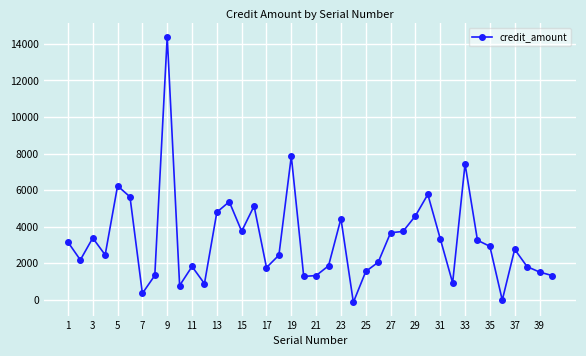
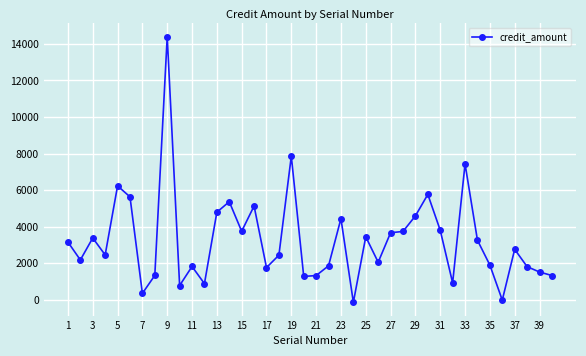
25: 1600 -> 3500
31: 3400 -> 3800
35: 2900 -> 1900
